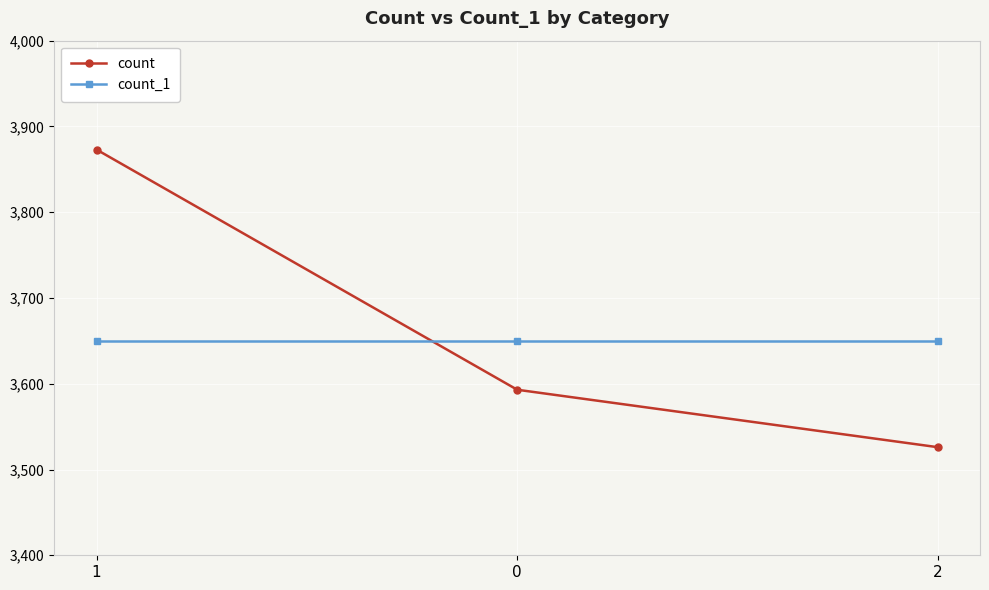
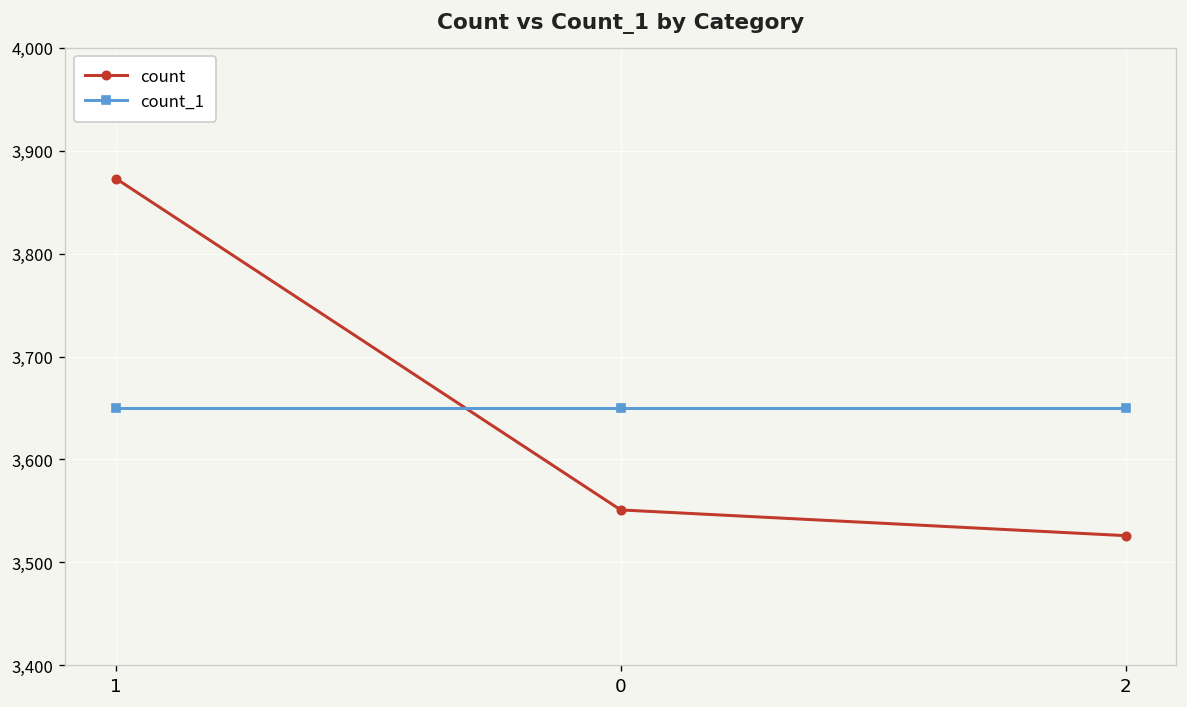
count, 0: 3,590 -> 3,550
